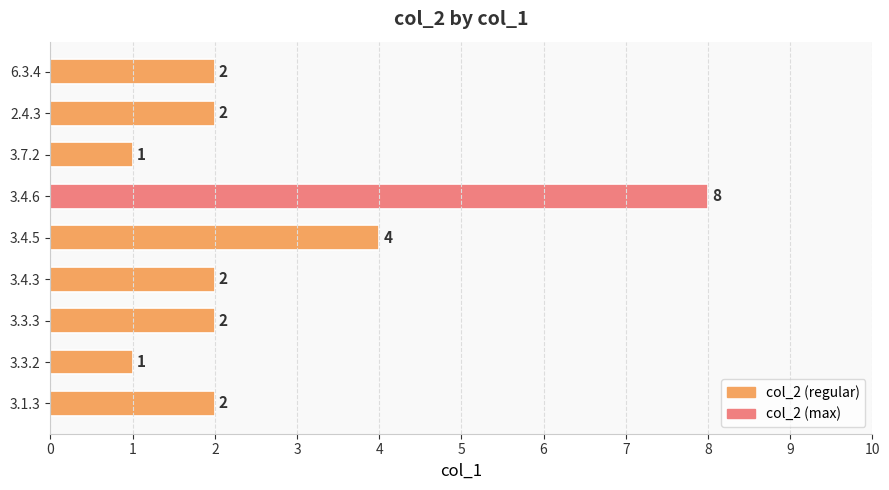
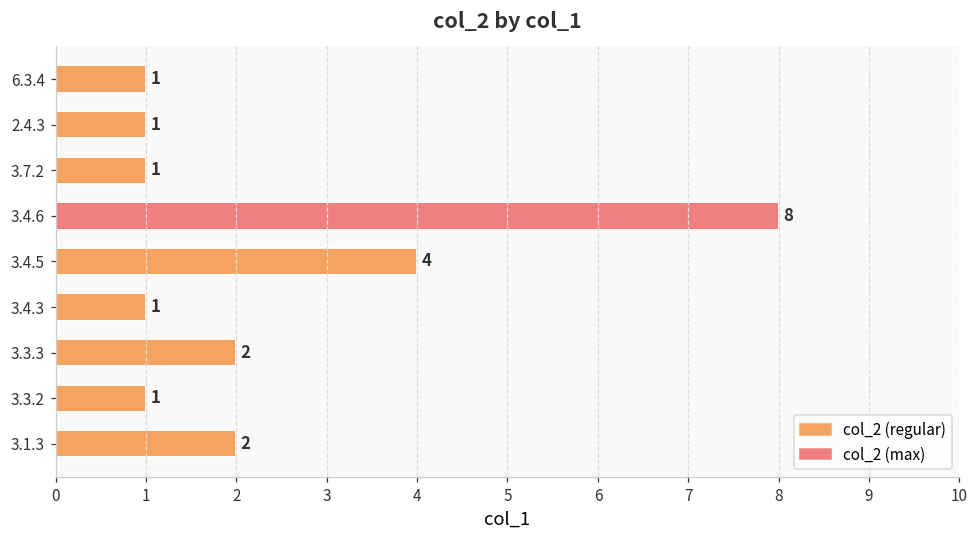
6.3.4: 2 -> 1
2.4.3: 2 -> 1
3.4.3: 2 -> 1
